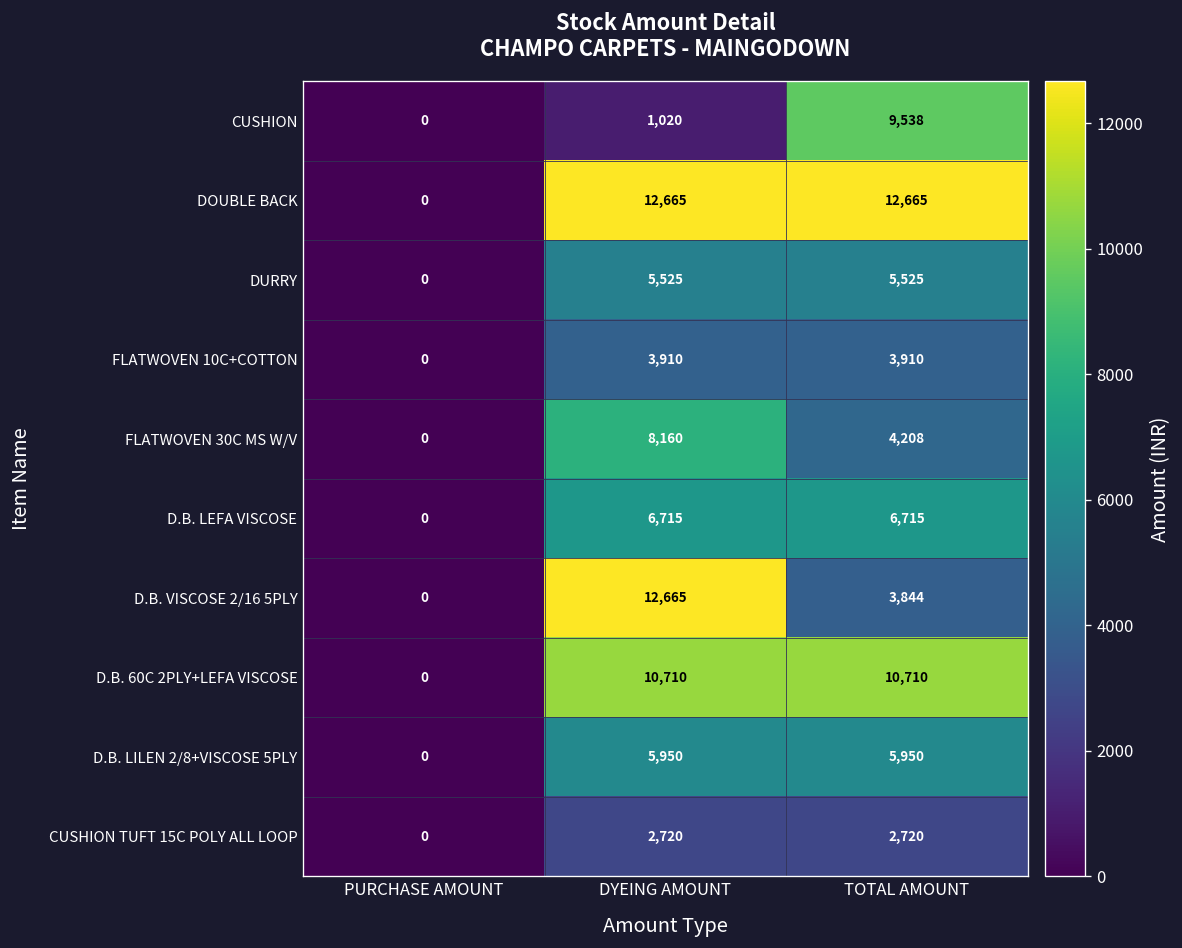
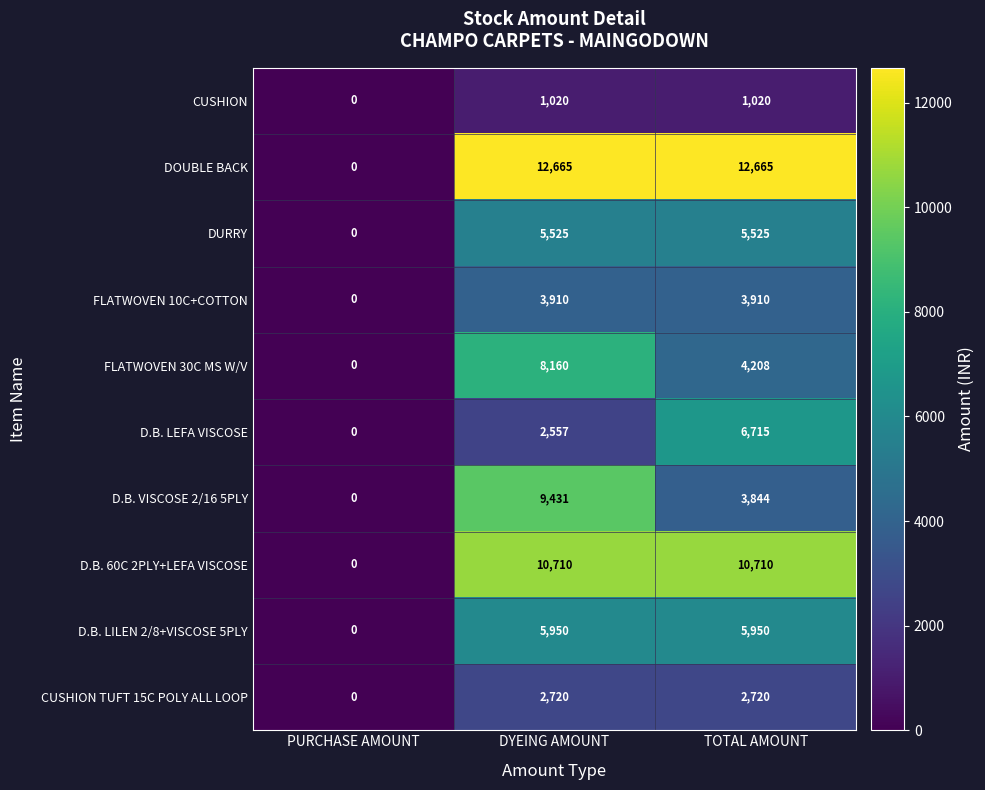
CUSHION, TOTAL AMOUNT: 9,538 -> 1,020
D.B. LEFA VISCOSE, DYEING AMOUNT: 6,715 -> 2,557
D.B. VISCOSE 2/16 5PLY, DYEING AMOUNT: 12,665 -> 9,431
